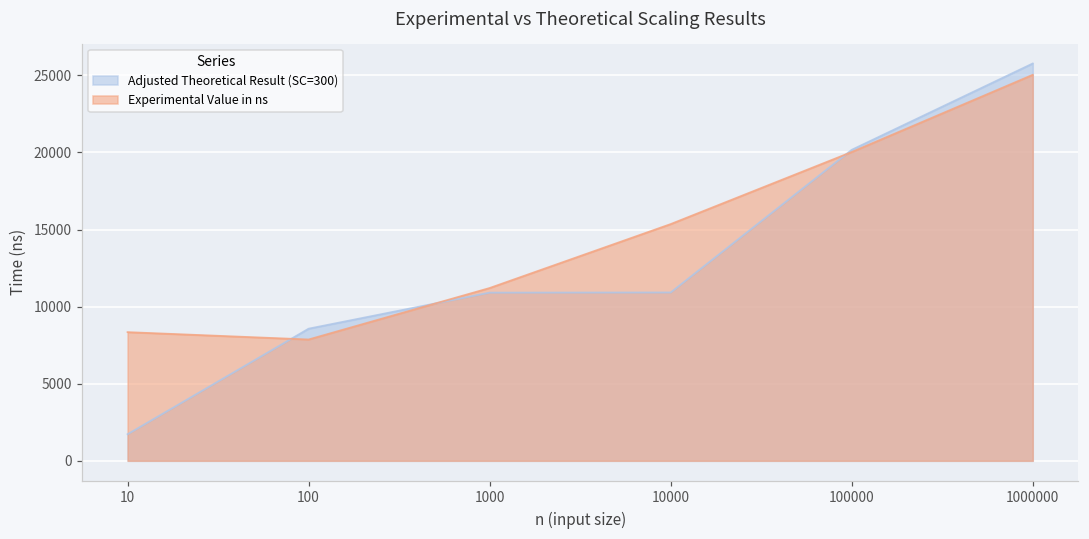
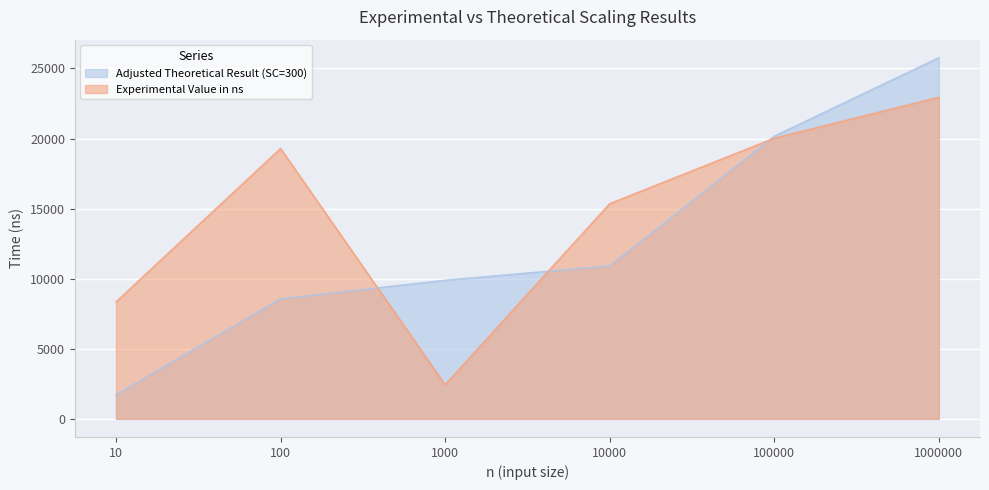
Experimental Value in ns, 100: 7900 -> 19300
Adjusted Theoretical Result (SC=300), 1000: 10900 -> 9900
Experimental Value in ns, 1000: 11200 -> 2400
Experimental Value in ns, 1000000: 25000 -> 22900
